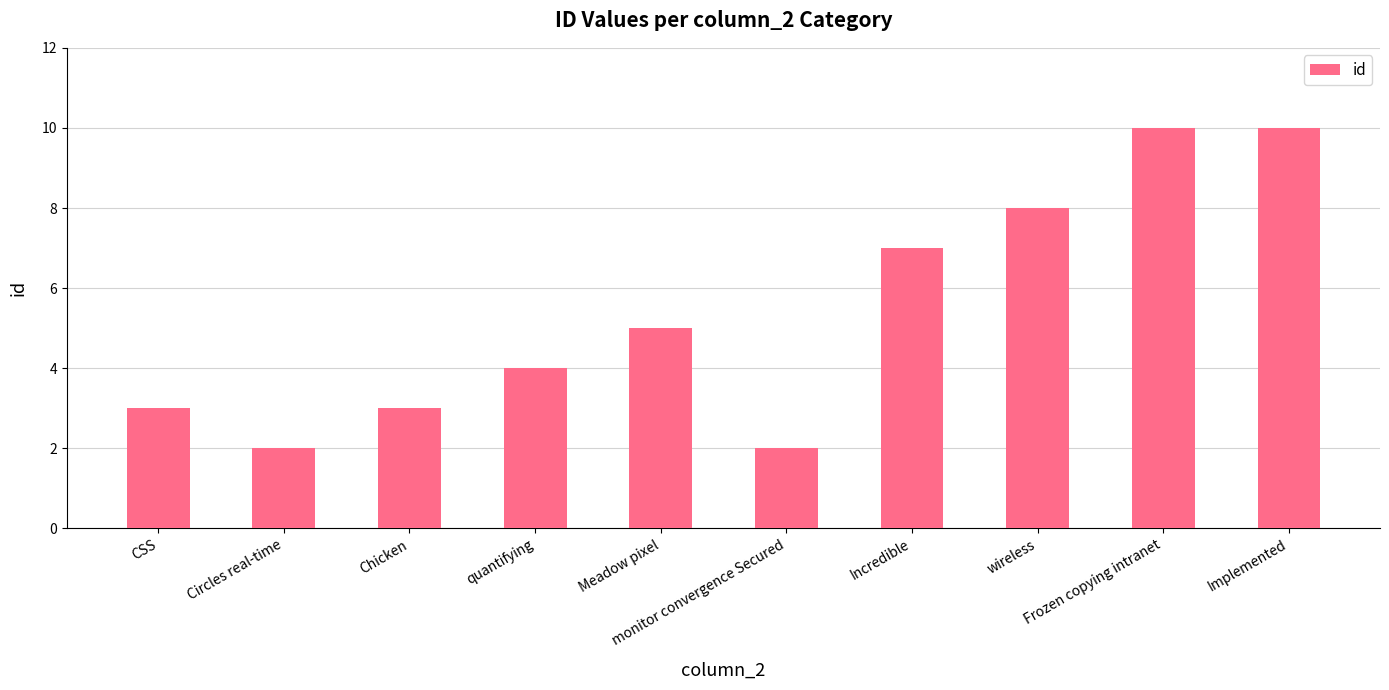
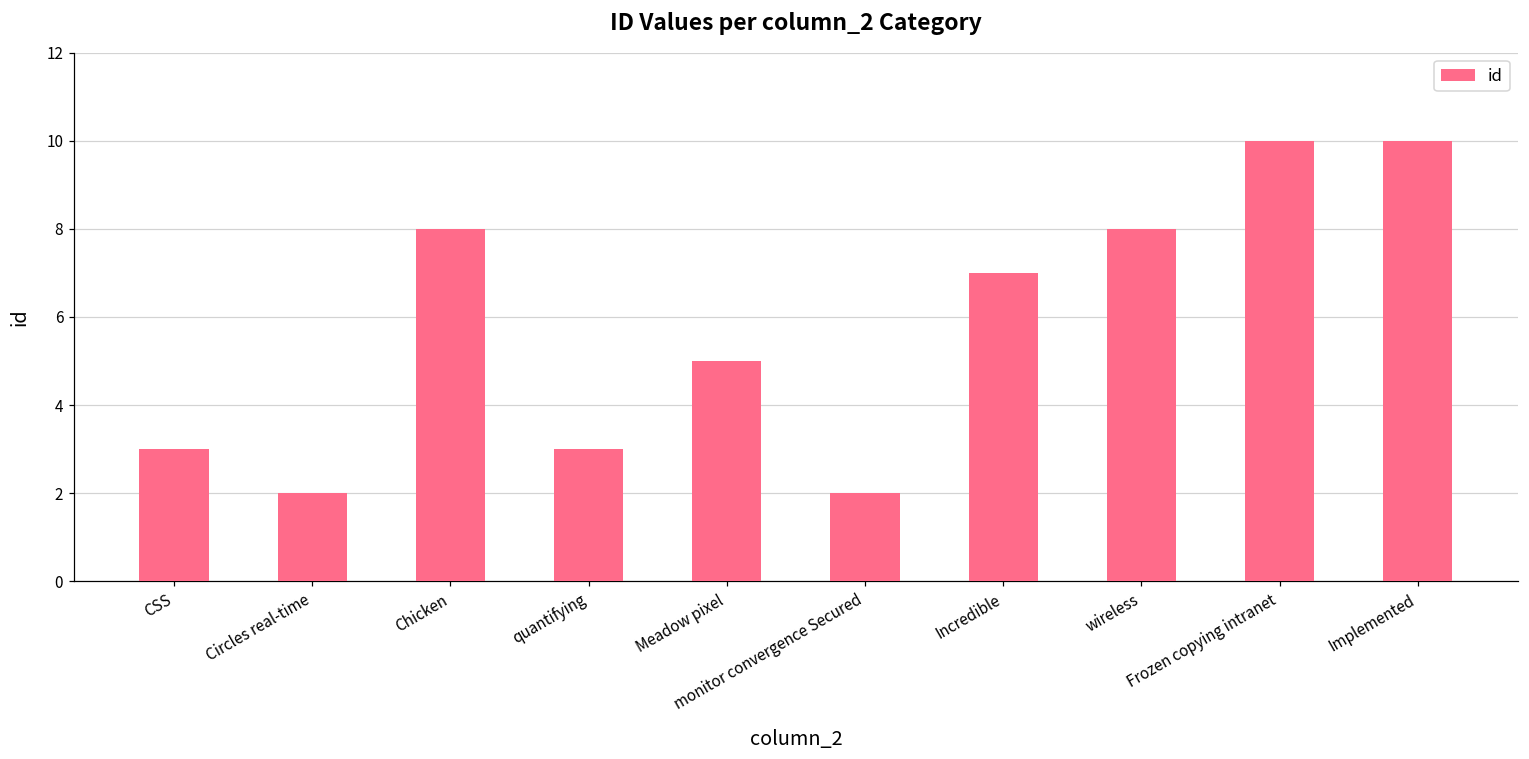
Chicken: 3 -> 8
quantifying: 4 -> 3
